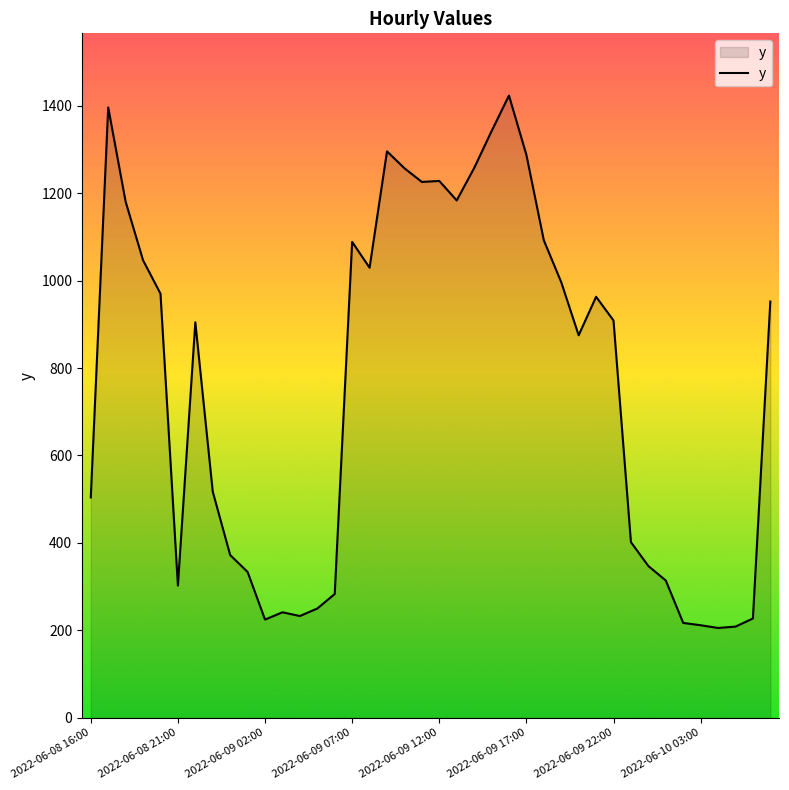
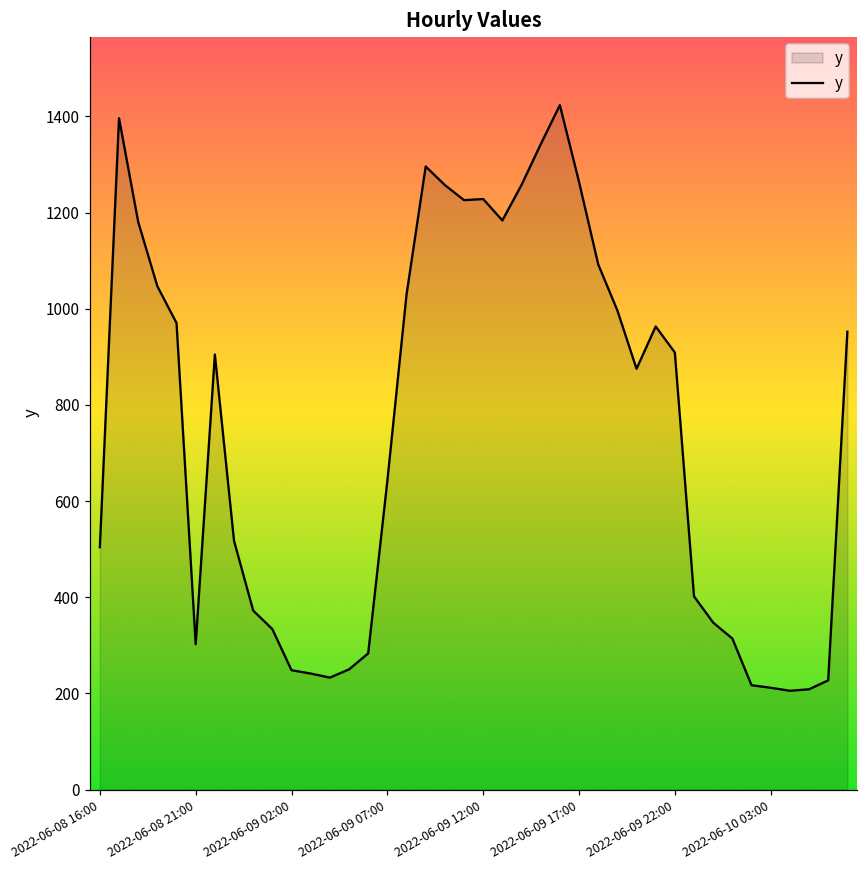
2022-06-09 02:00: 220 -> 250
2022-06-09 07:00: 1090 -> 640
2022-06-09 17:00: 1290 -> 1260
